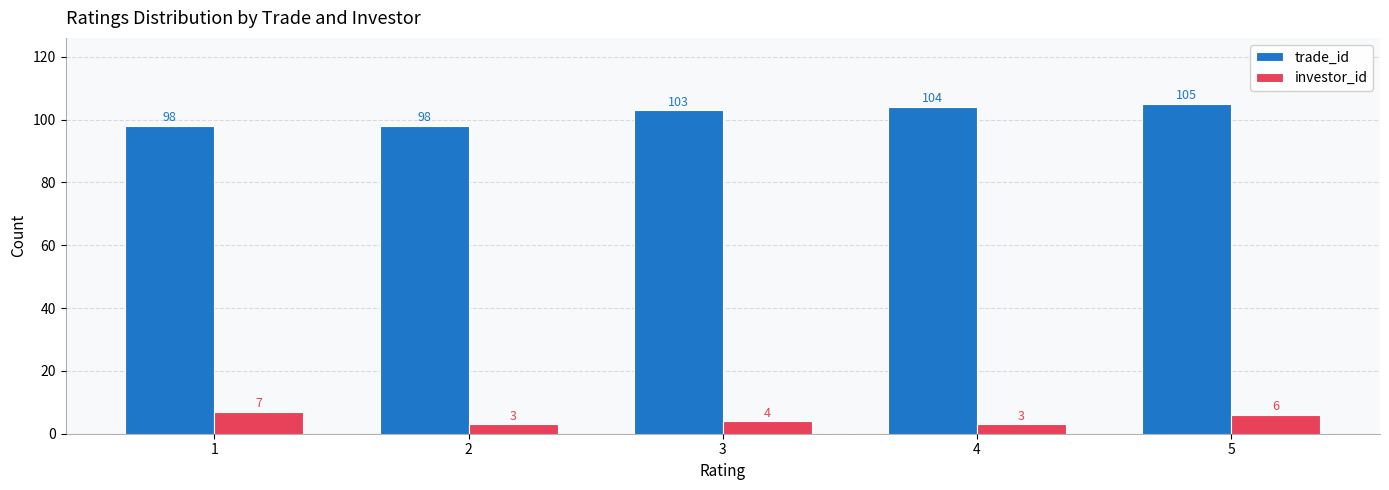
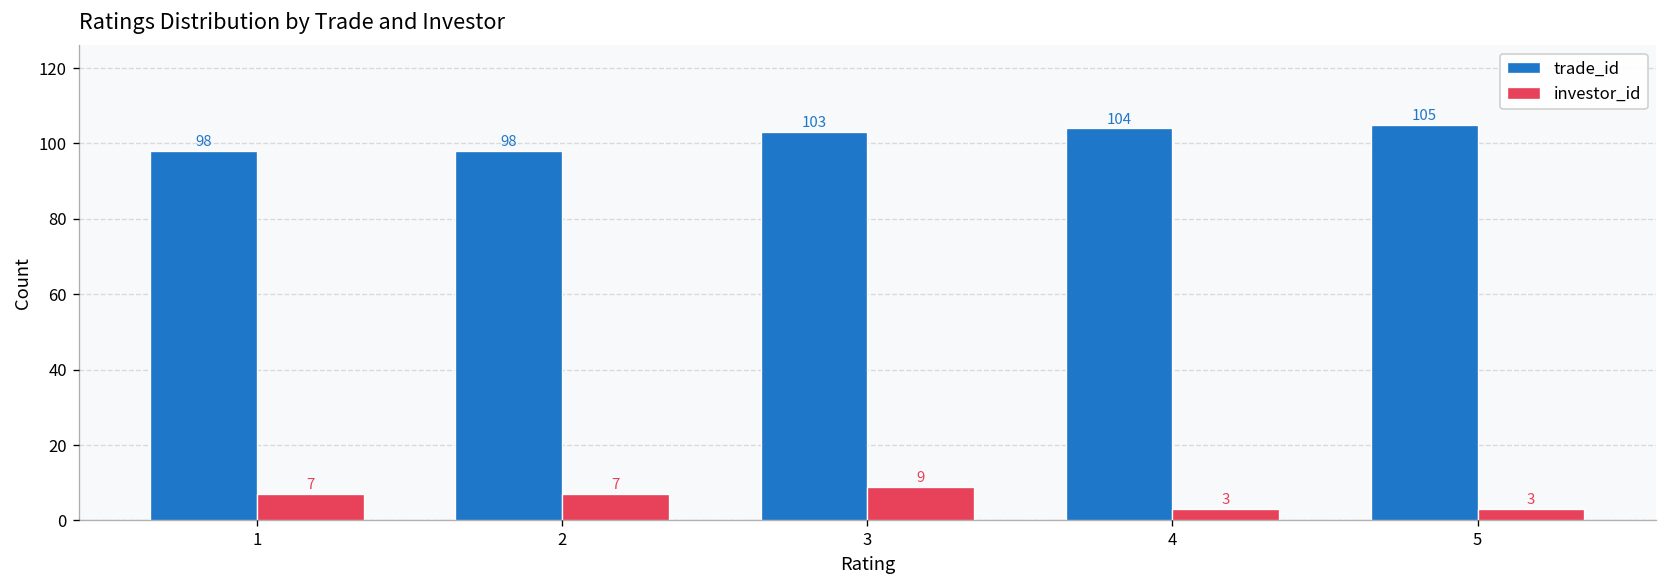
investor_id, 2: 3 -> 7
investor_id, 3: 4 -> 9
investor_id, 5: 6 -> 3
